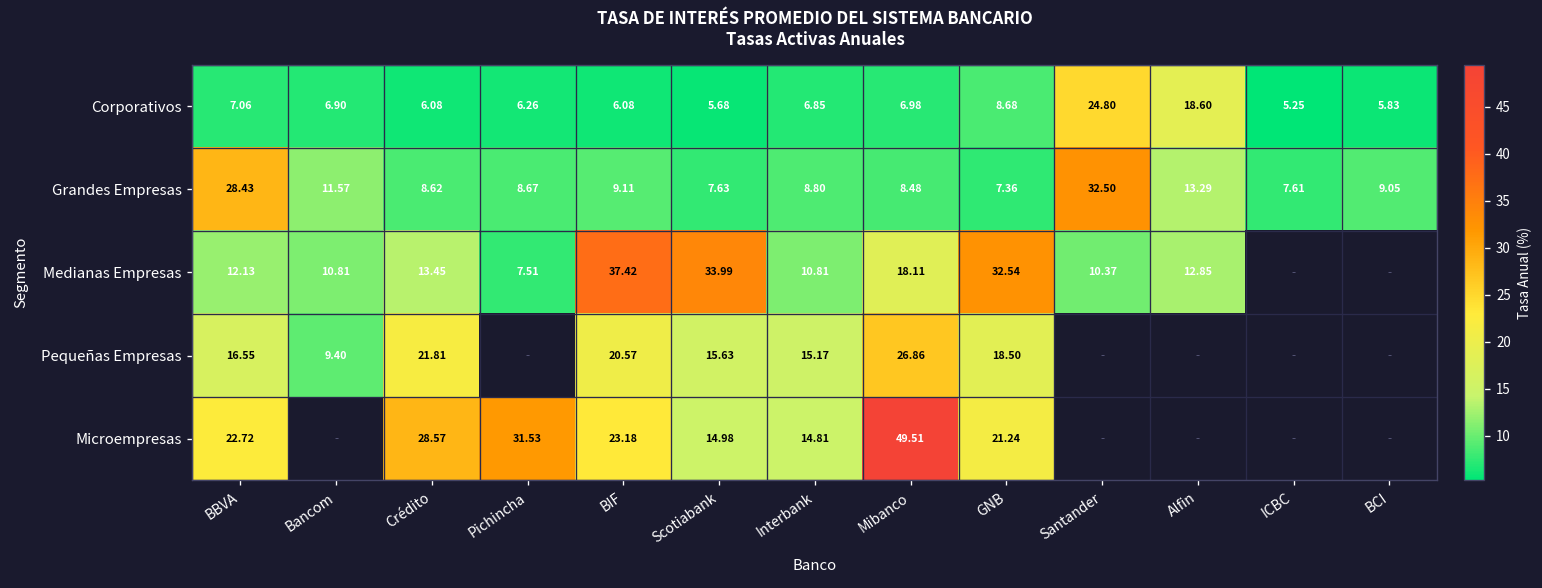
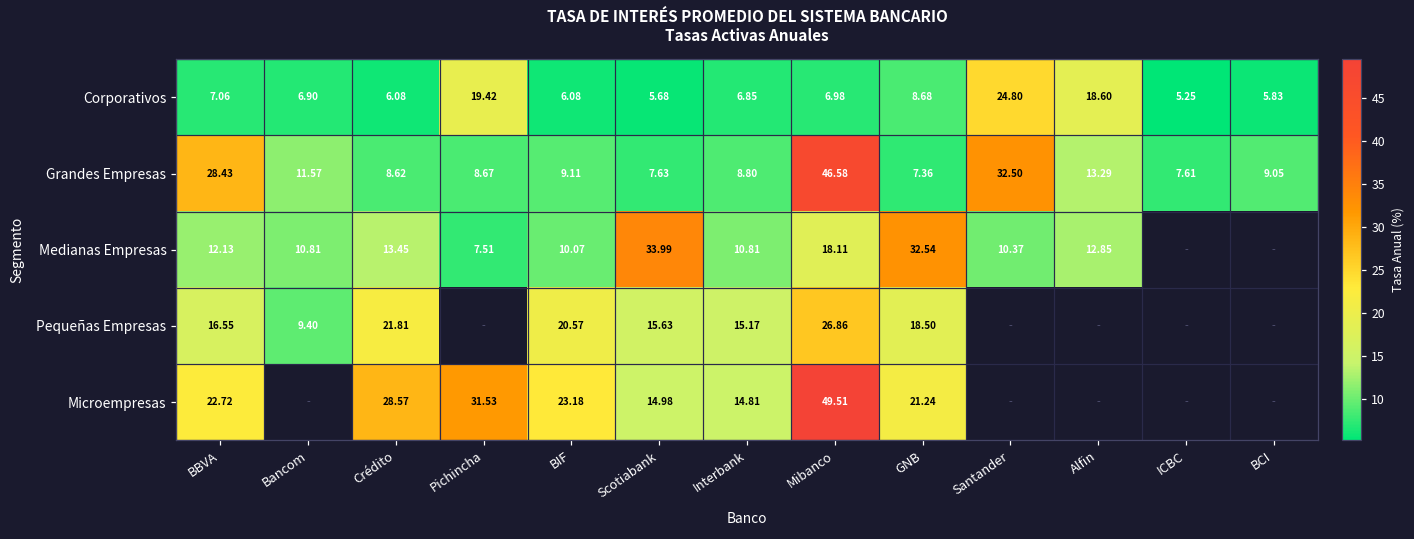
Corporativos, Pichincha: 6.26 -> 19.42
Grandes Empresas, Mibanco: 8.48 -> 46.58
Medianas Empresas, BIF: 37.42 -> 10.07
